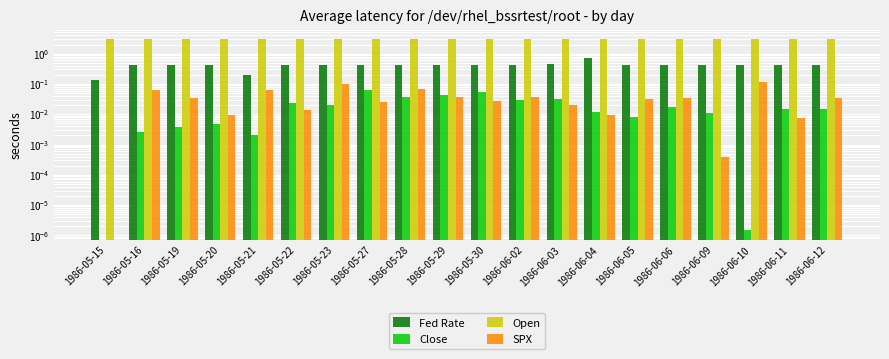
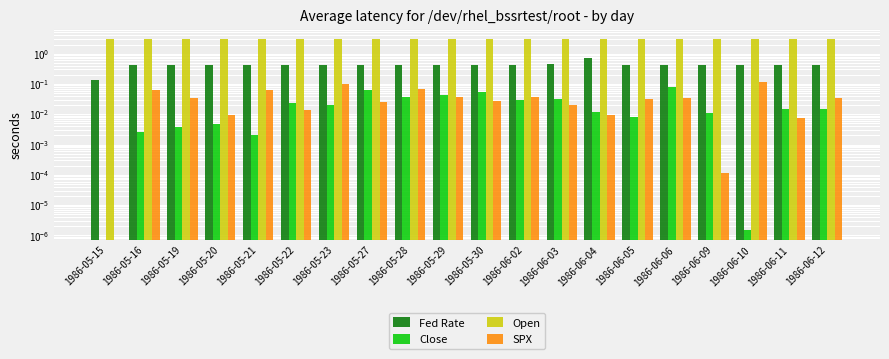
Fed Rate, 1986-05-21: 0.2 -> 0.4
Close, 1986-06-06: 0.02 -> 0.08
SPX, 1986-06-09: 0.0004 -> 0.00012
